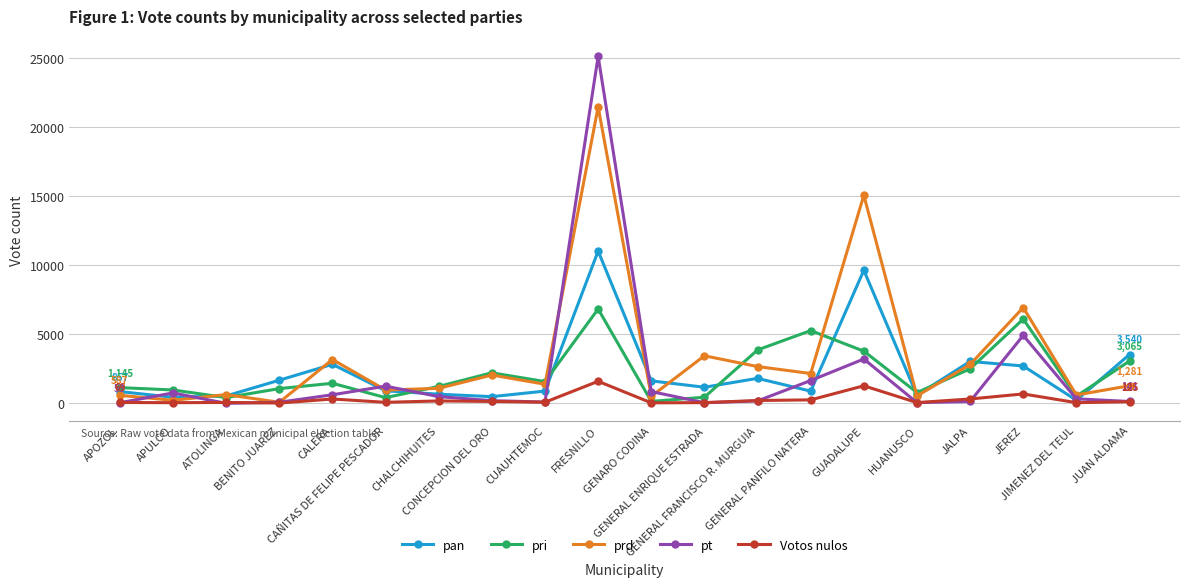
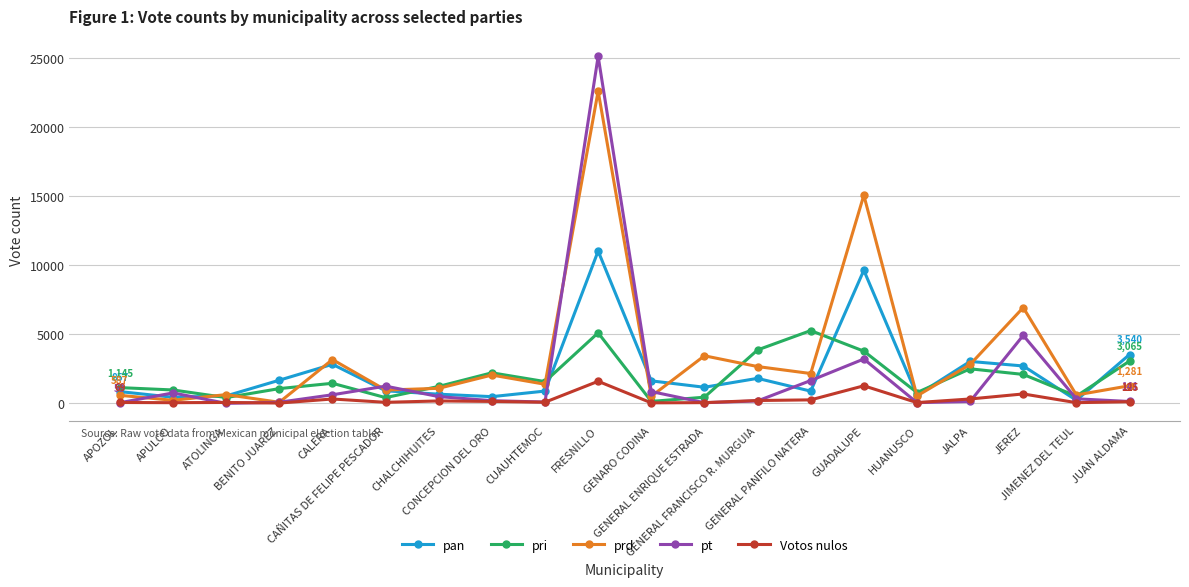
pri, FRESNILLO: 6800 -> 5100
prd, FRESNILLO: 21500 -> 22600
pri, JEREZ: 6100 -> 2100
